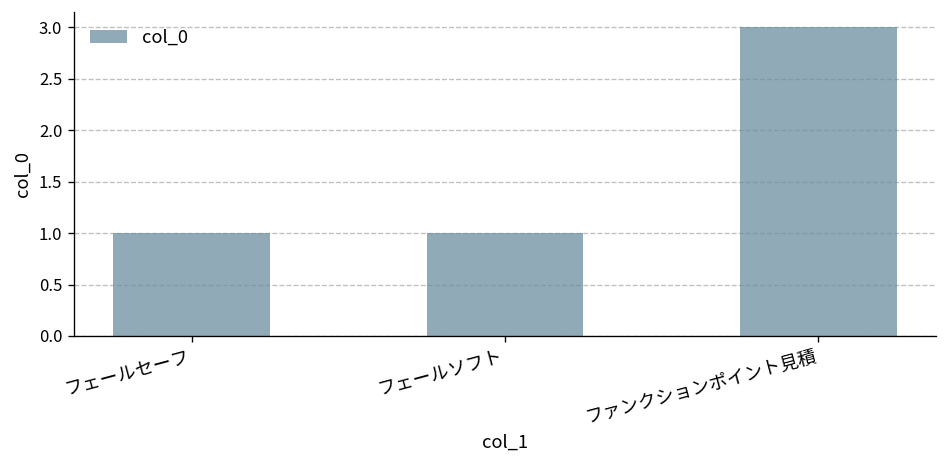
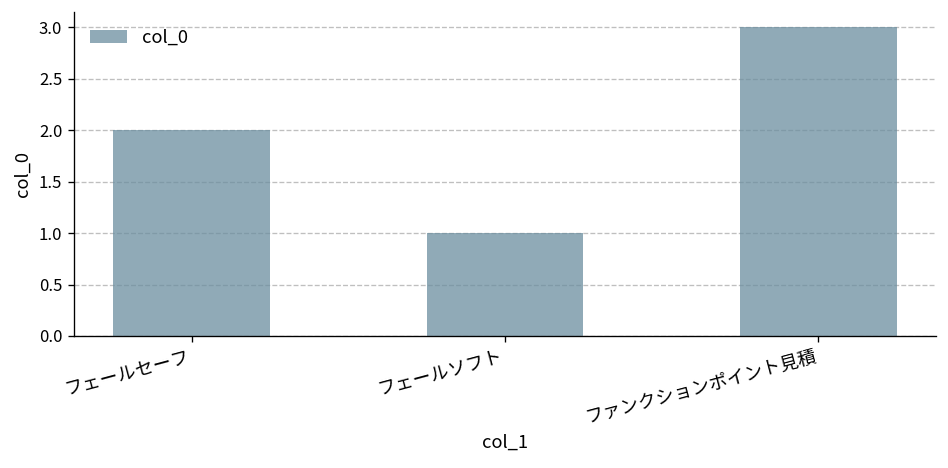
フェールセーフ: 1 -> 2
